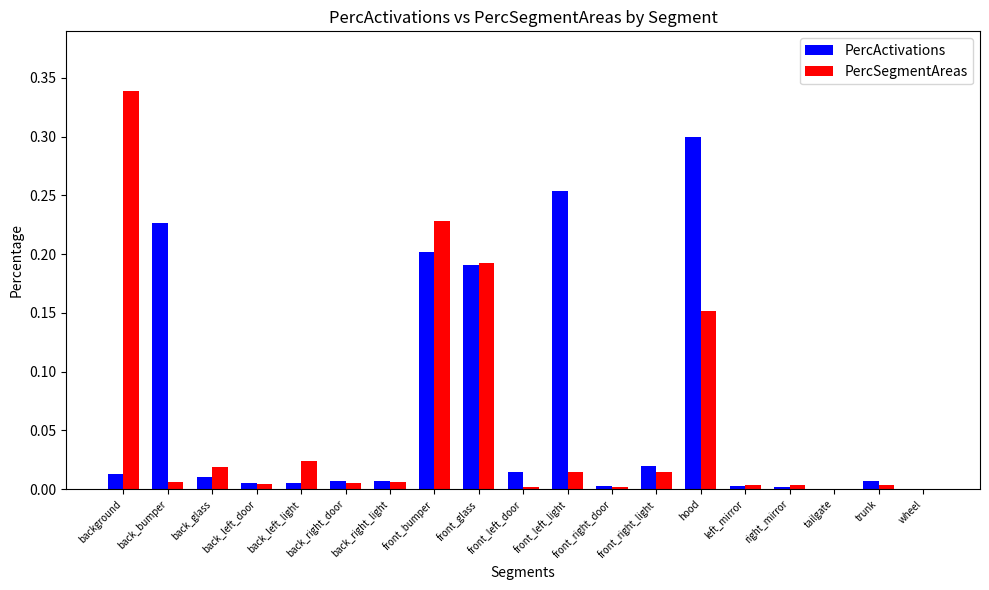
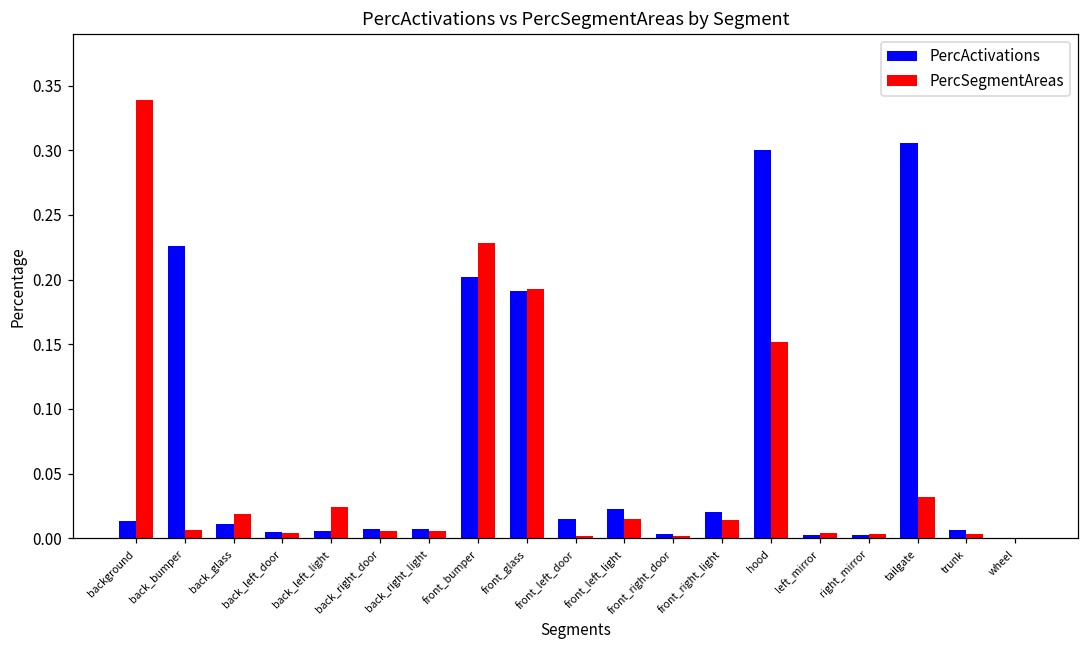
PercActivations, front_left_light: 0.254 -> 0.023
PercActivations, tailgate: 0.000 -> 0.306
PercSegmentAreas, tailgate: 0.000 -> 0.032
